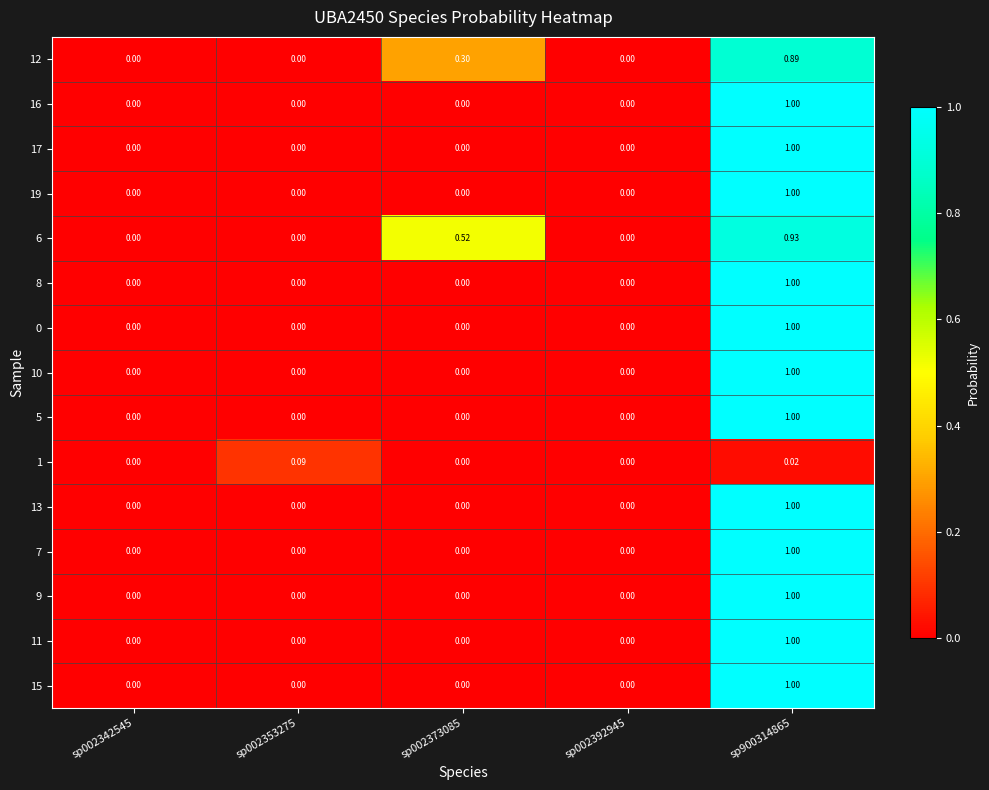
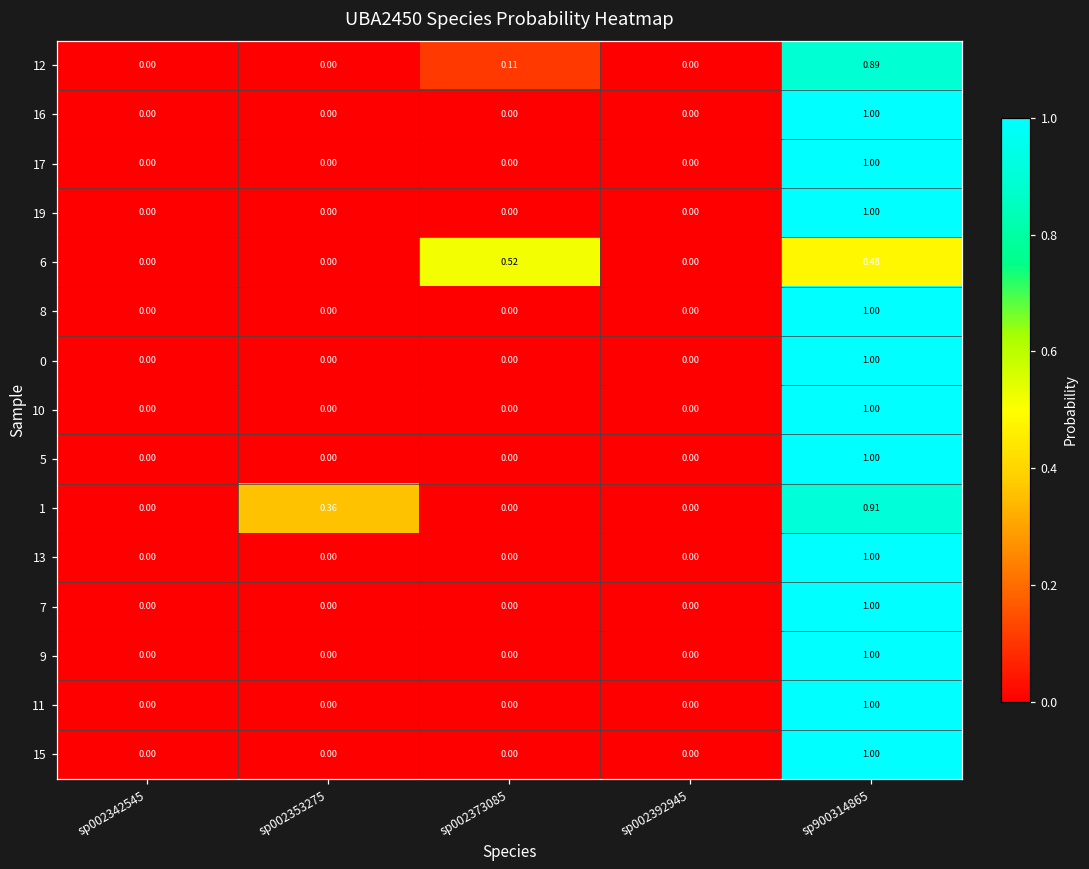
12, sp002373085: 0.30 -> 0.11
6, sp900314865: 0.93 -> 0.48
1, sp002353275: 0.09 -> 0.36
1, sp900314865: 0.02 -> 0.91
